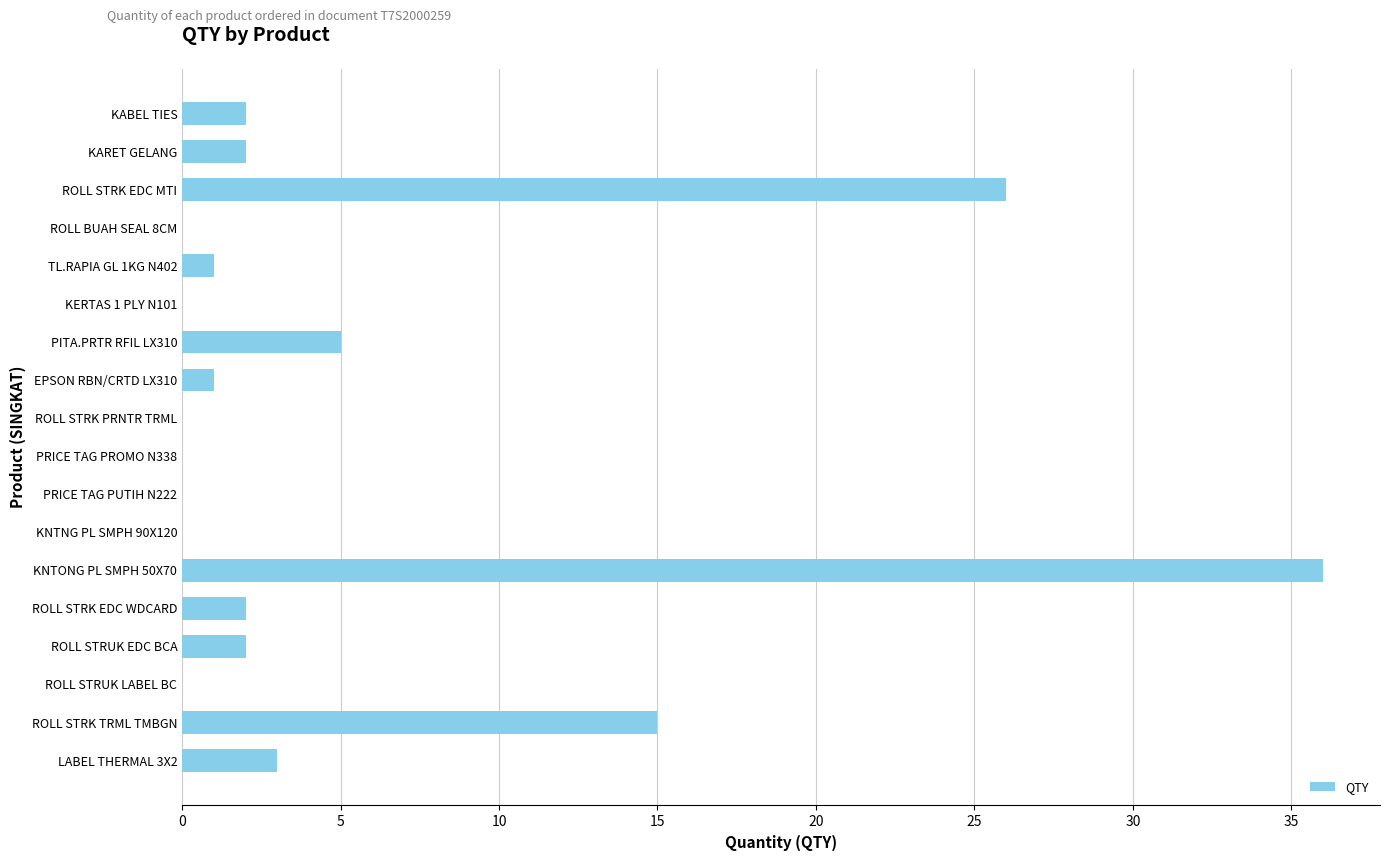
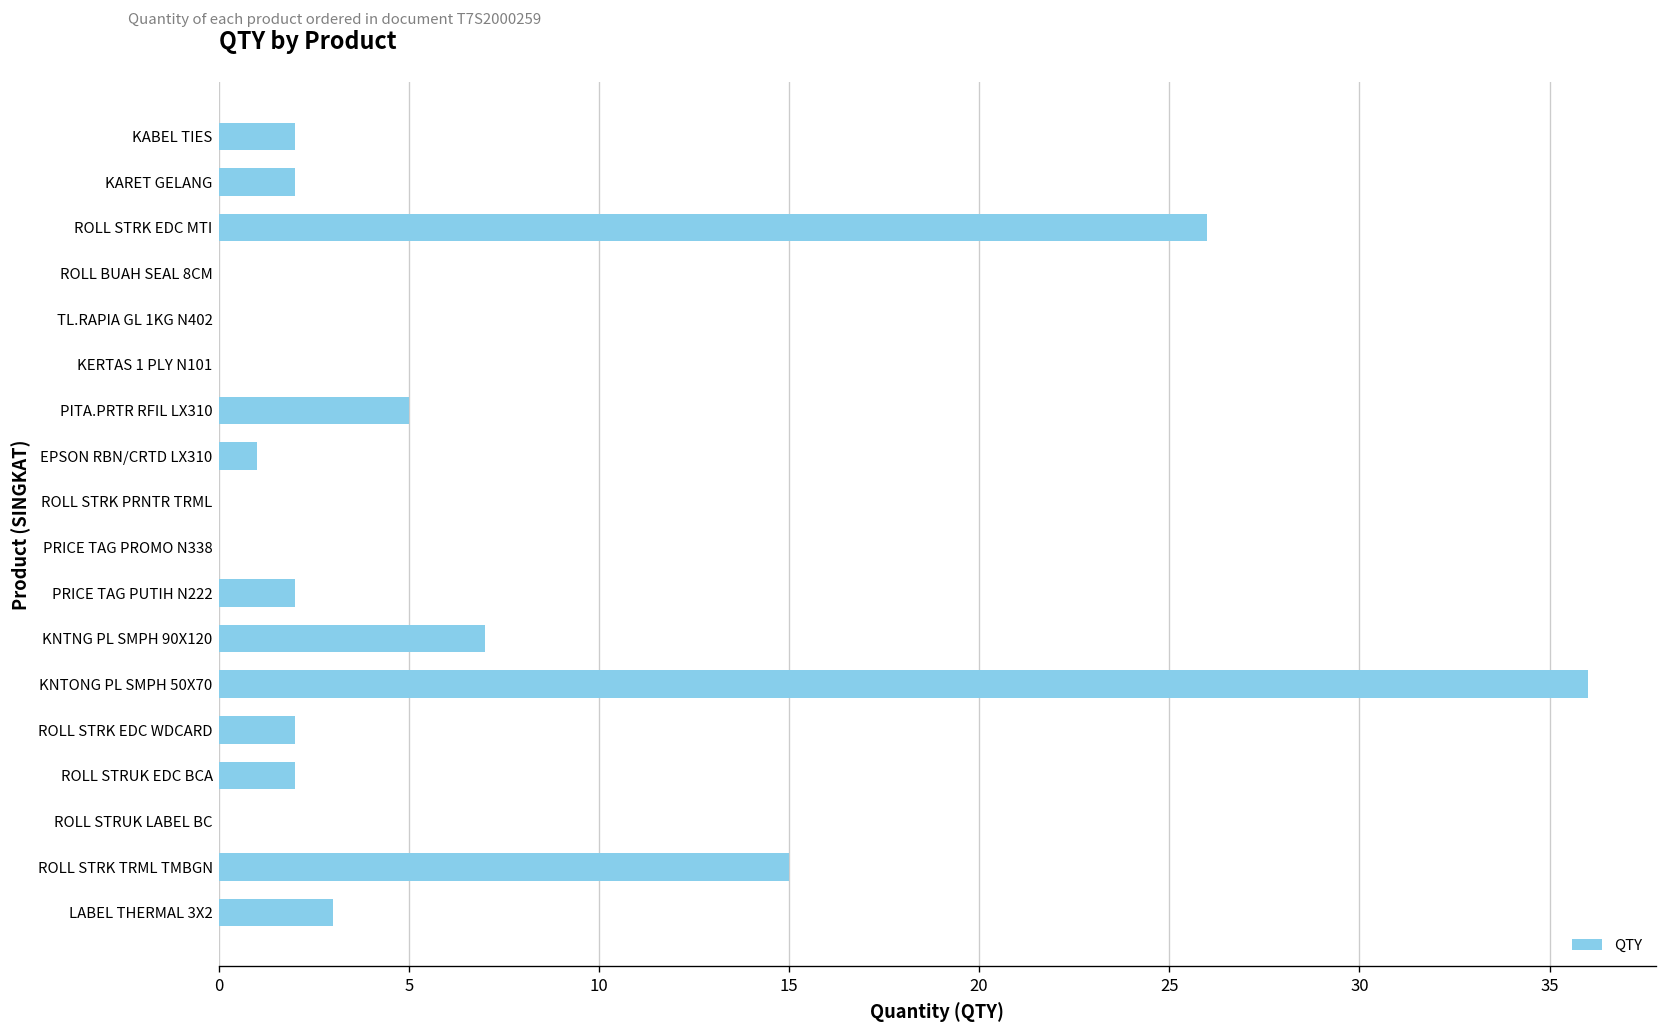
TL.RAPIA GL 1KG N402: 1 -> 0
PRICE TAG PUTIH N222: 0 -> 2
KNTNG PL SMPH 90X120: 0 -> 7
